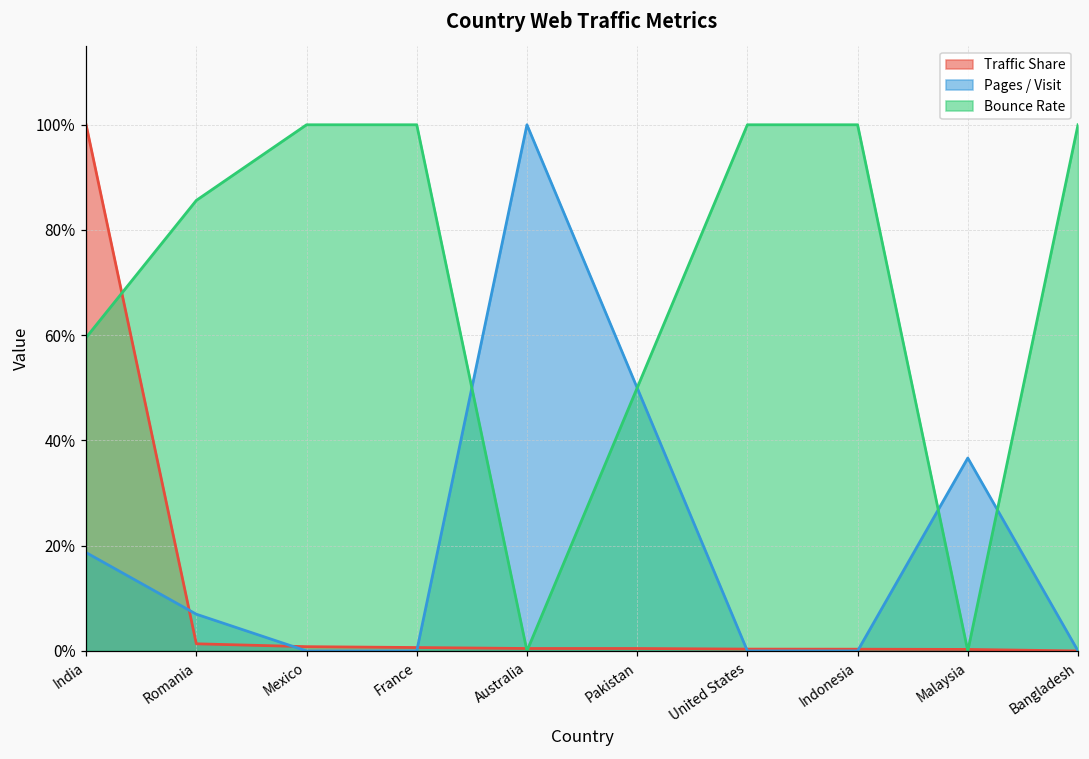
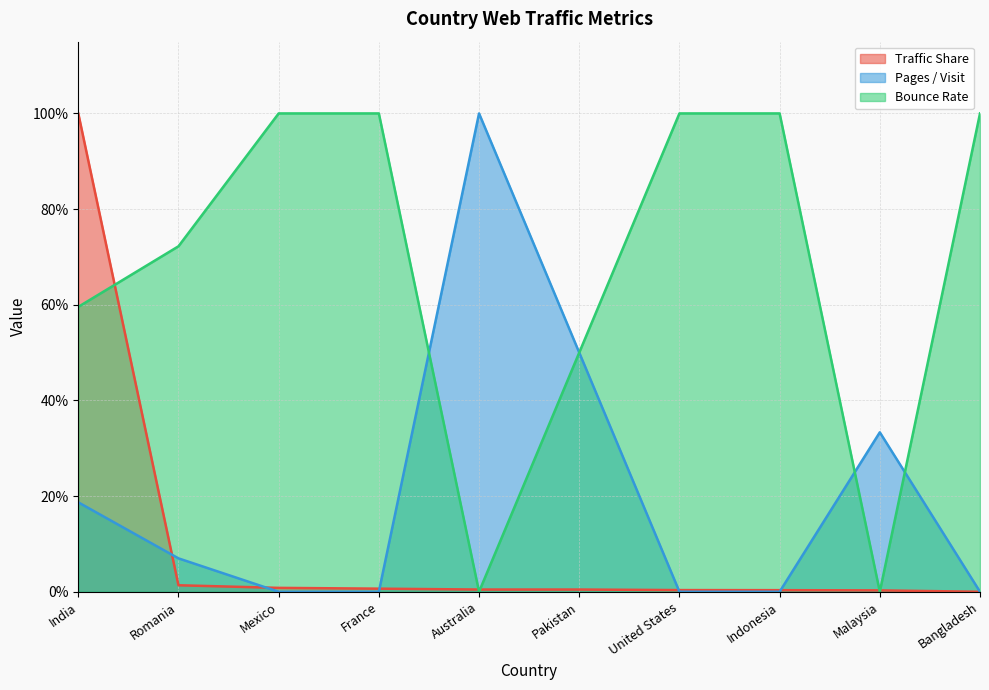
Bounce Rate, Romania: 86% -> 72%
Pages / Visit, Malaysia: 37% -> 33%
